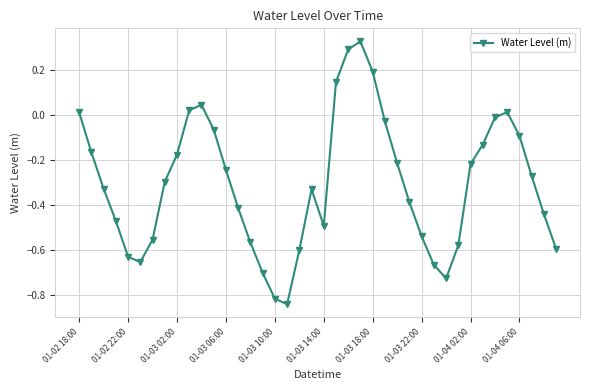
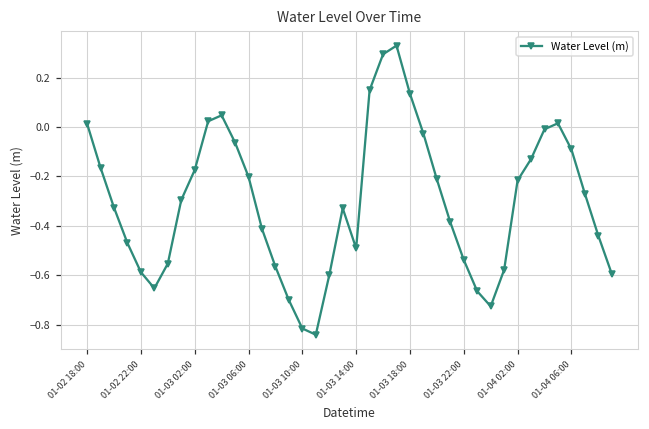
01-02 22:00: -0.63 -> -0.59
01-03 06:00: -0.24 -> -0.20
01-03 18:00: 0.19 -> 0.13
